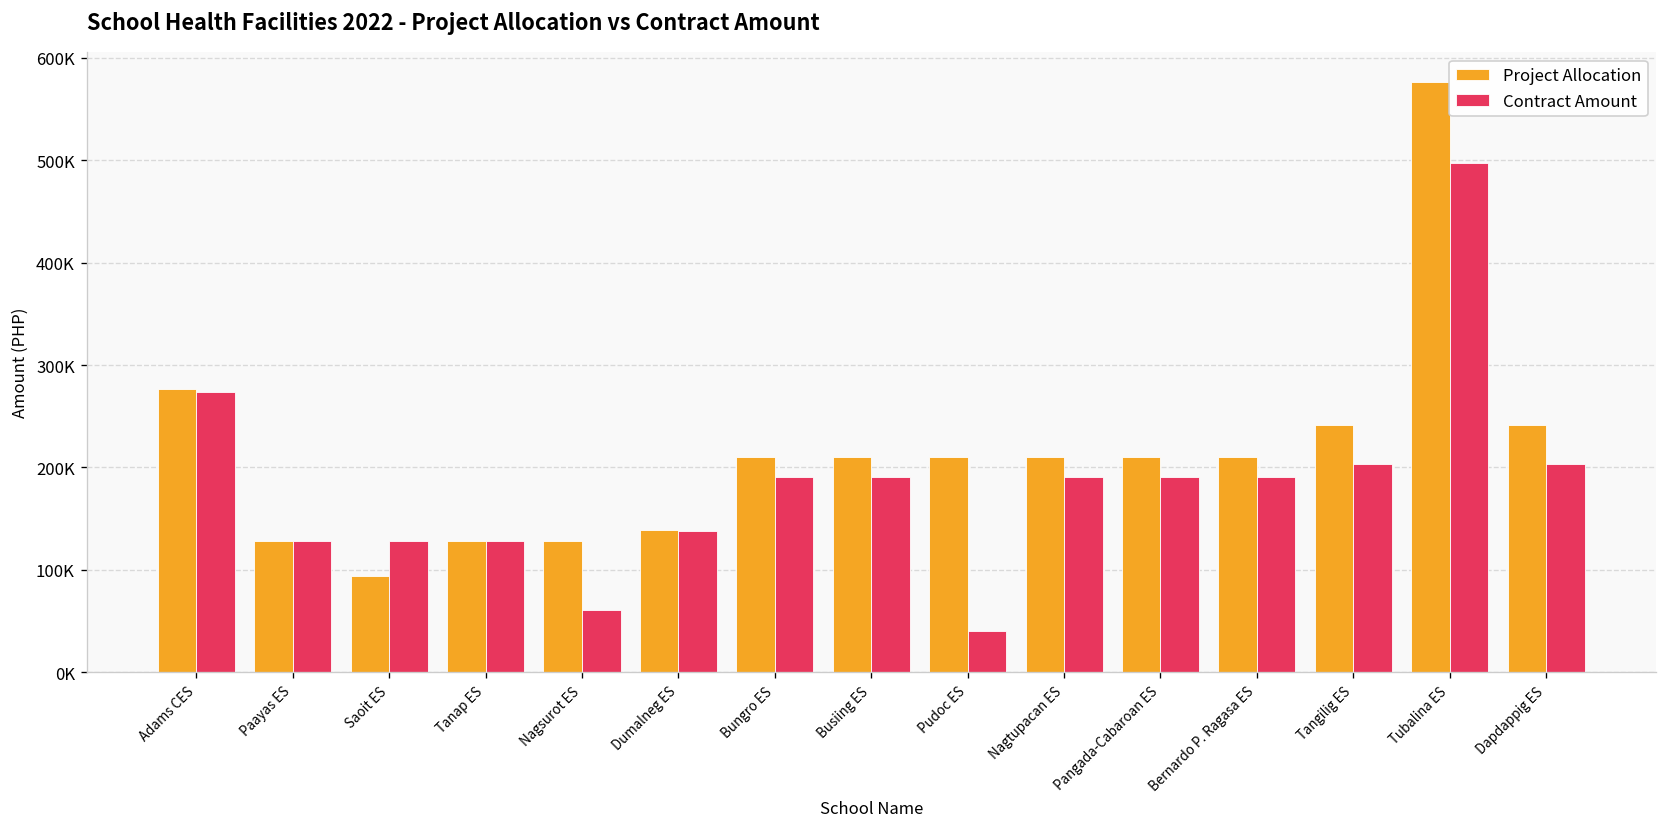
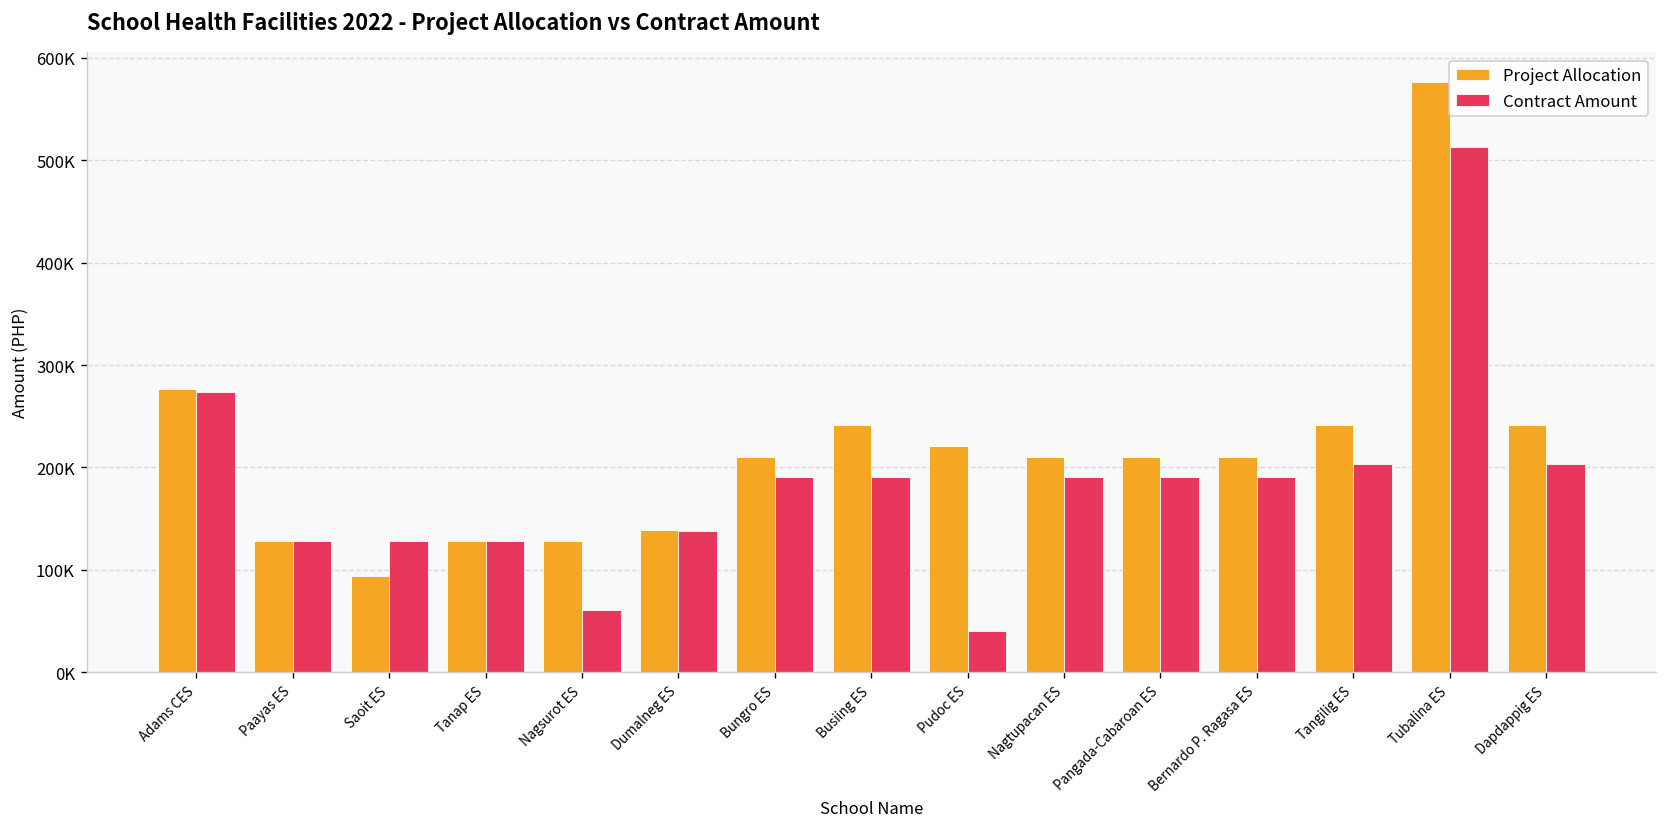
Project Allocation, Busiing ES: 210000 -> 240000
Project Allocation, Pudoc ES: 210000 -> 220000
Contract Amount, Tubalina ES: 500000 -> 510000
